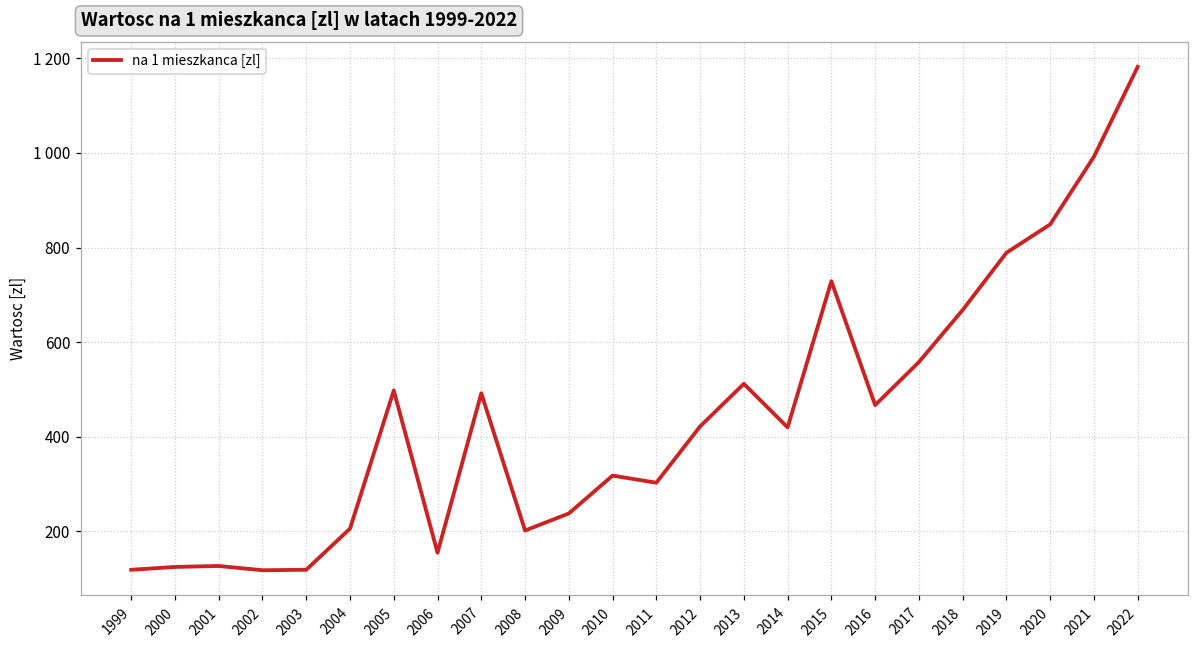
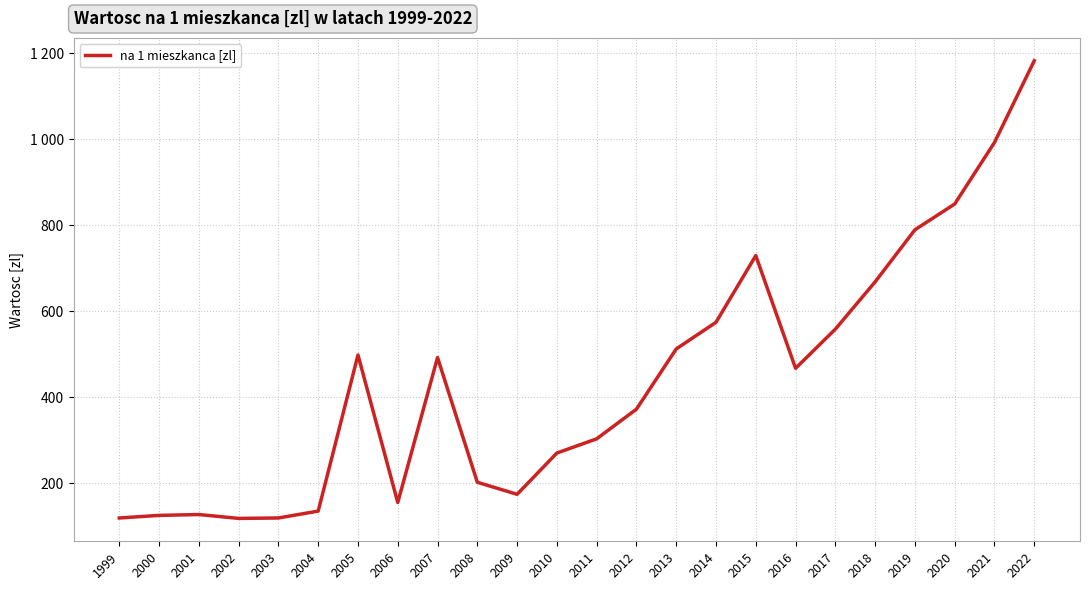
2004: 210 -> 140
2009: 240 -> 170
2010: 320 -> 270
2012: 420 -> 370
2014: 420 -> 570
